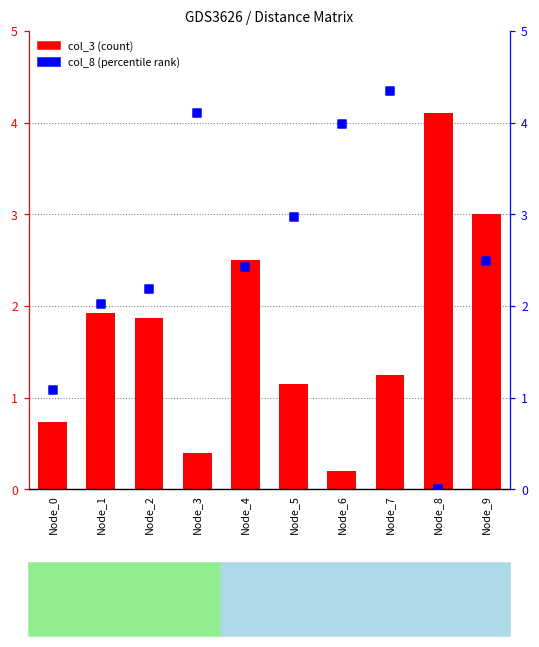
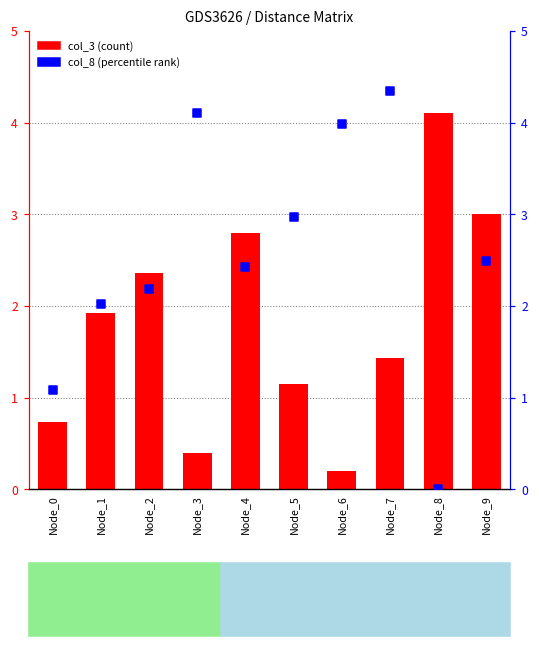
col_3 (count), Node_2: 1.9 -> 2.4
col_3 (count), Node_4: 2.5 -> 2.8
col_3 (count), Node_7: 1.3 -> 1.4
